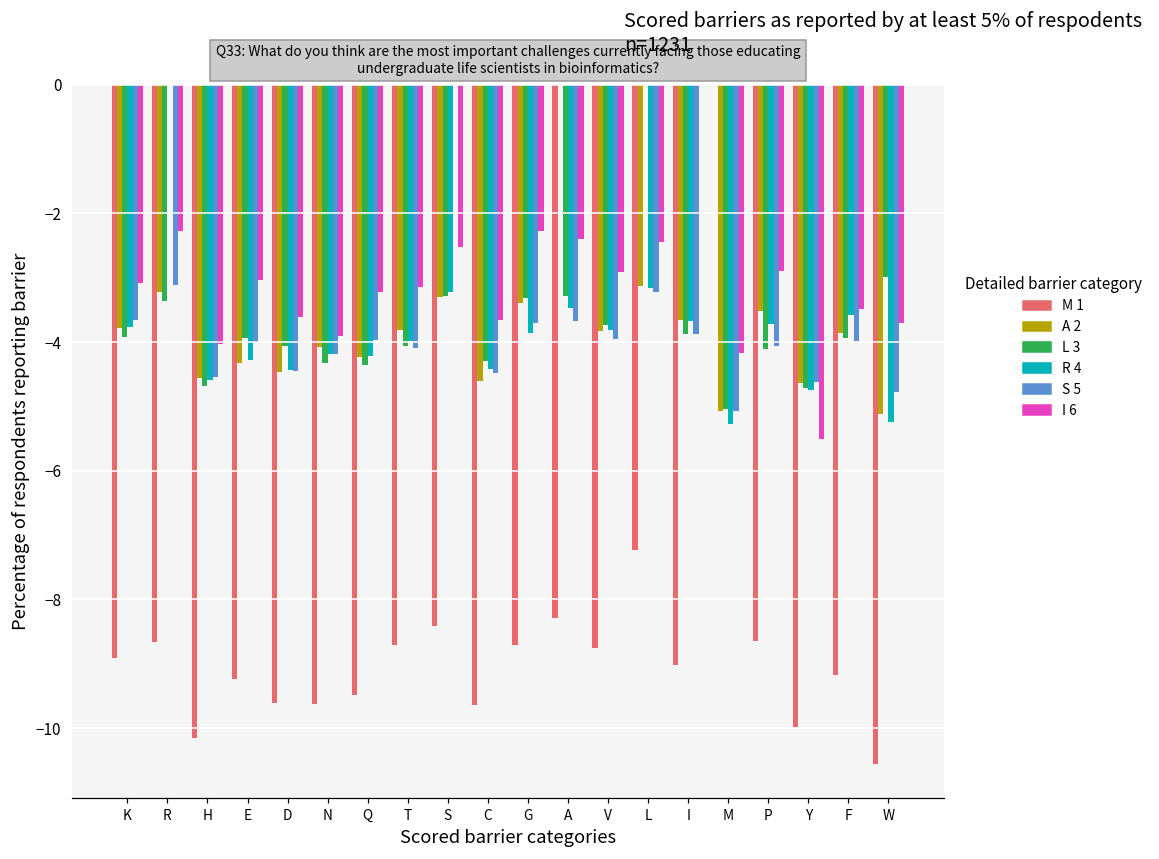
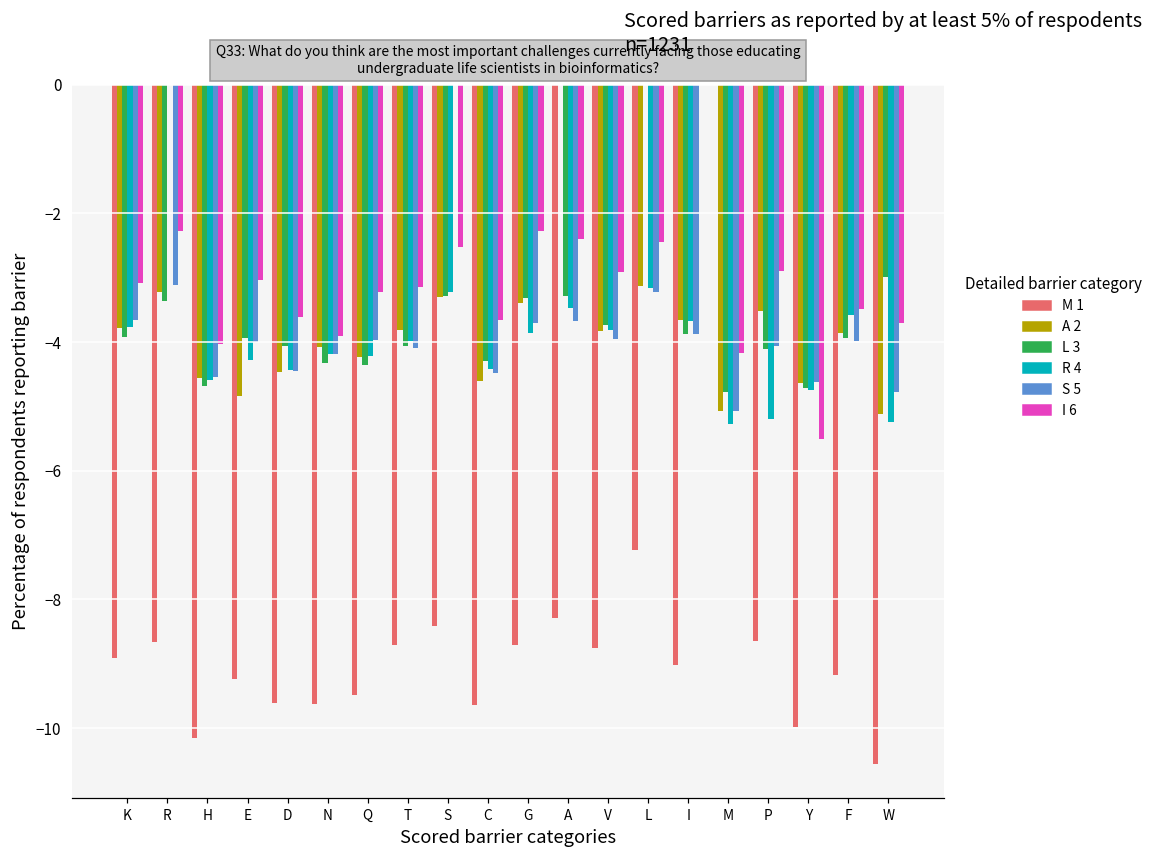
A 2, E: -4.3 -> -4.8
L 3, M: -5.0 -> -4.8
R 4, P: -3.7 -> -5.2
